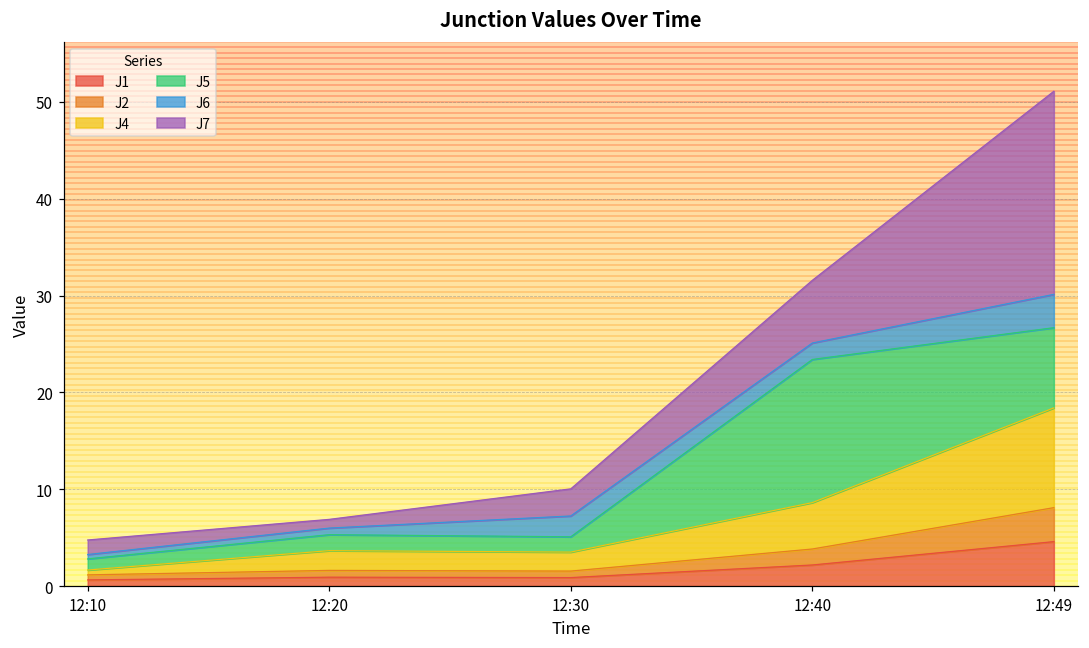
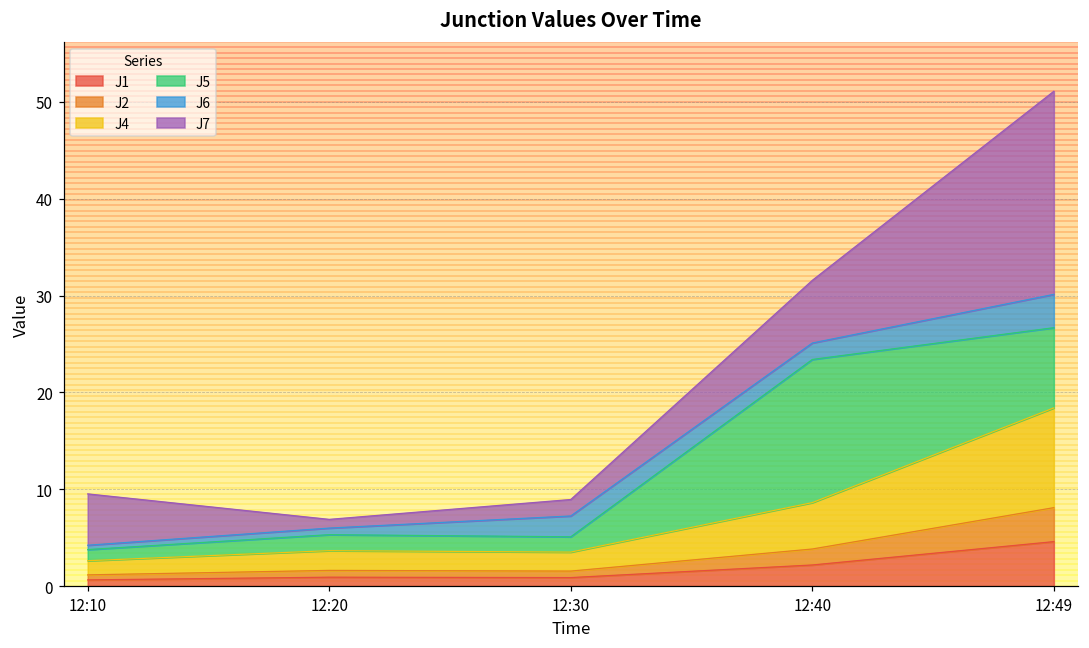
J4, 12:10: 0.5 -> 1.5
J7, 12:10: 1 -> 5
J7, 12:30: 3 -> 2
